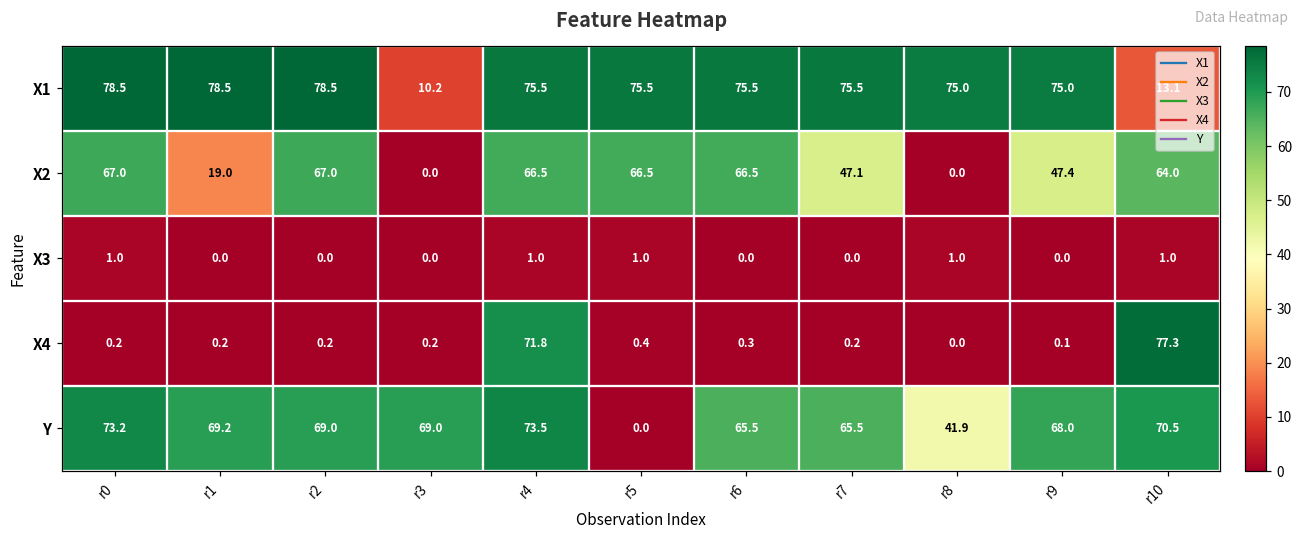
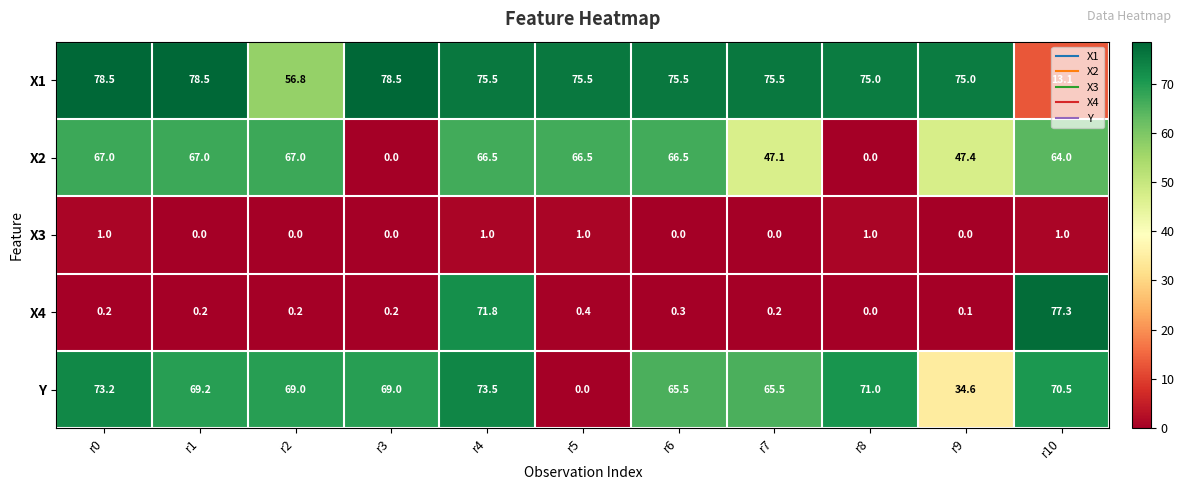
X1, r2: 78.5 -> 56.8
X1, r3: 10.2 -> 78.5
X2, r1: 19.0 -> 67.0
Y, r8: 41.9 -> 71.0
Y, r9: 68.0 -> 34.6
